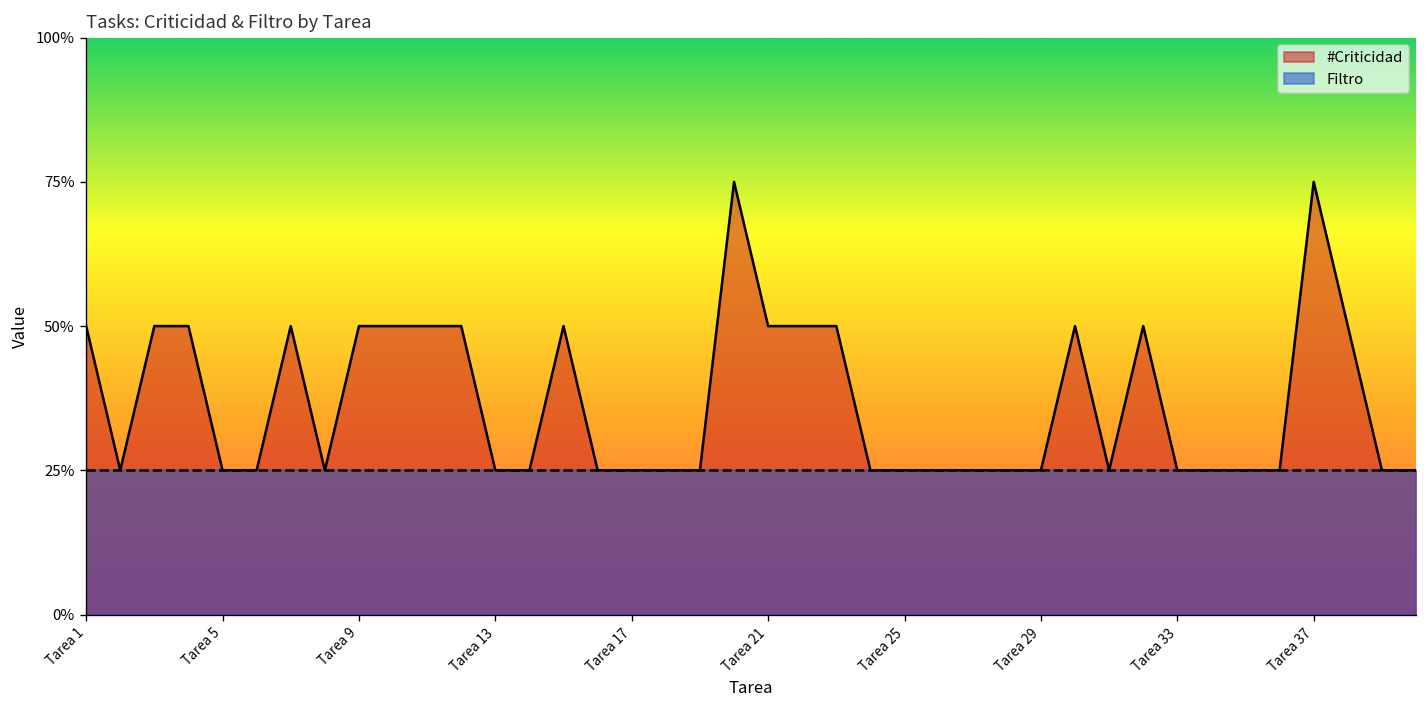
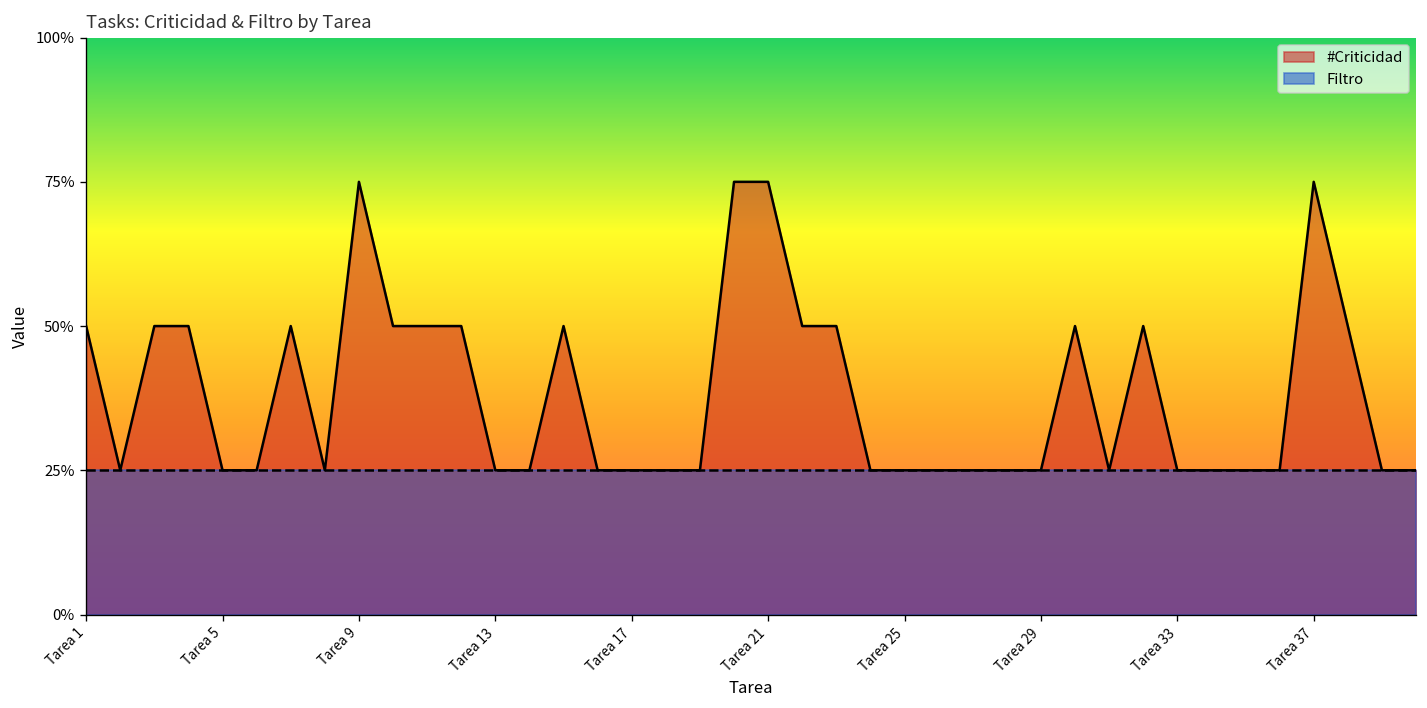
#Criticidad, Tarea 9: 50% -> 75%
#Criticidad, Tarea 21: 50% -> 75%
